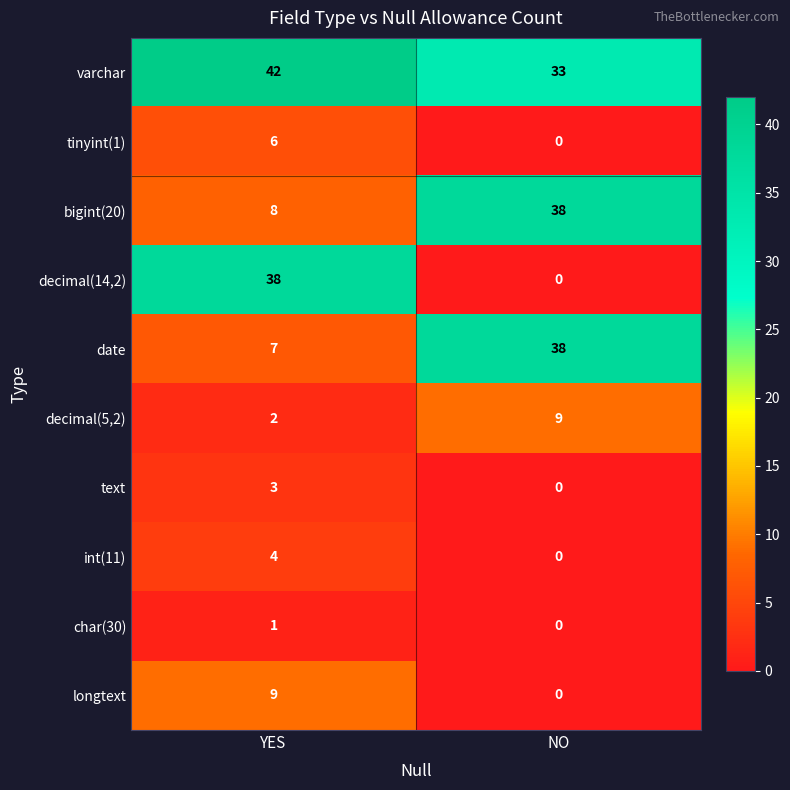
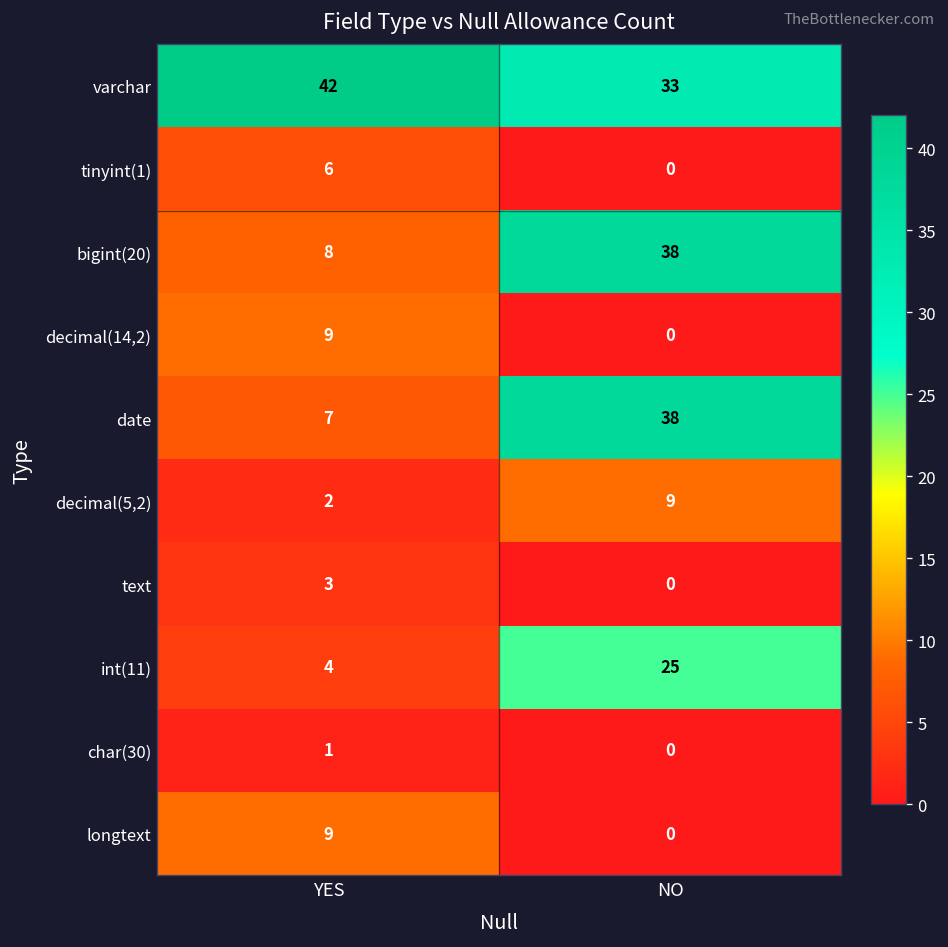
decimal(14,2), YES: 38 -> 9
int(11), NO: 0 -> 25
